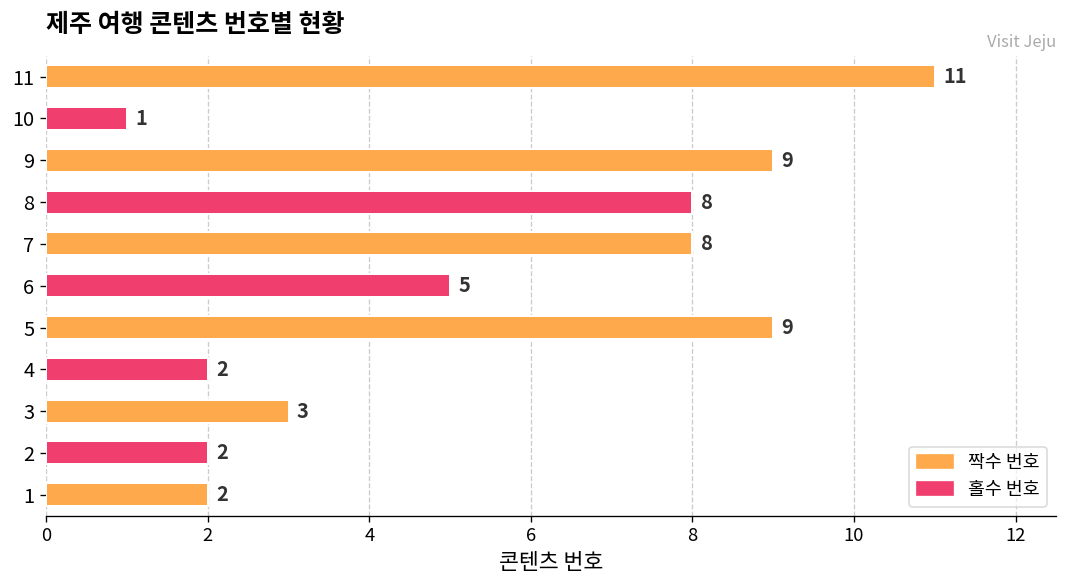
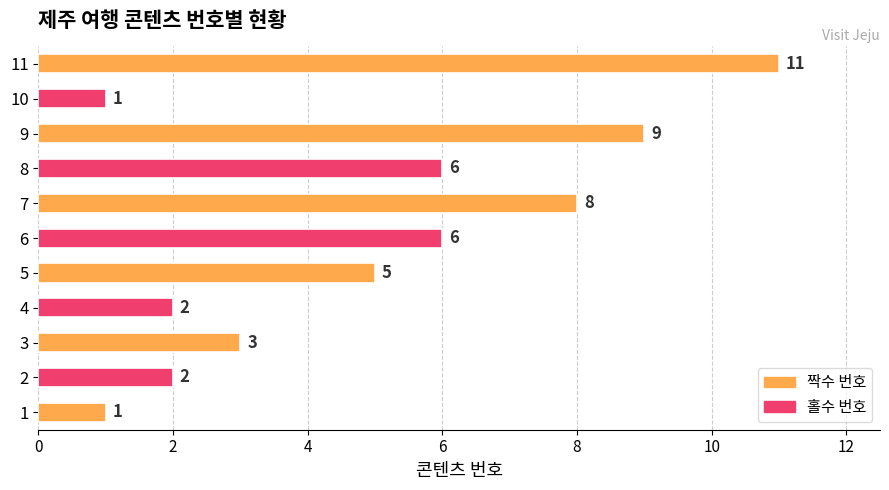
8: 8 -> 6
6: 5 -> 6
5: 9 -> 5
1: 2 -> 1
